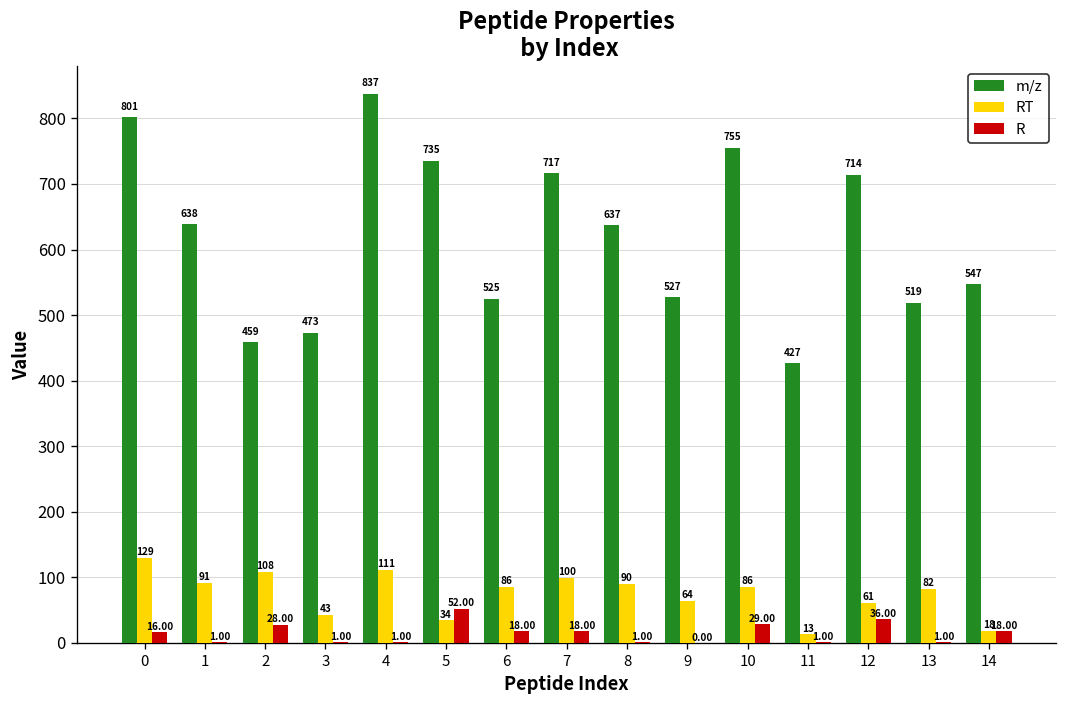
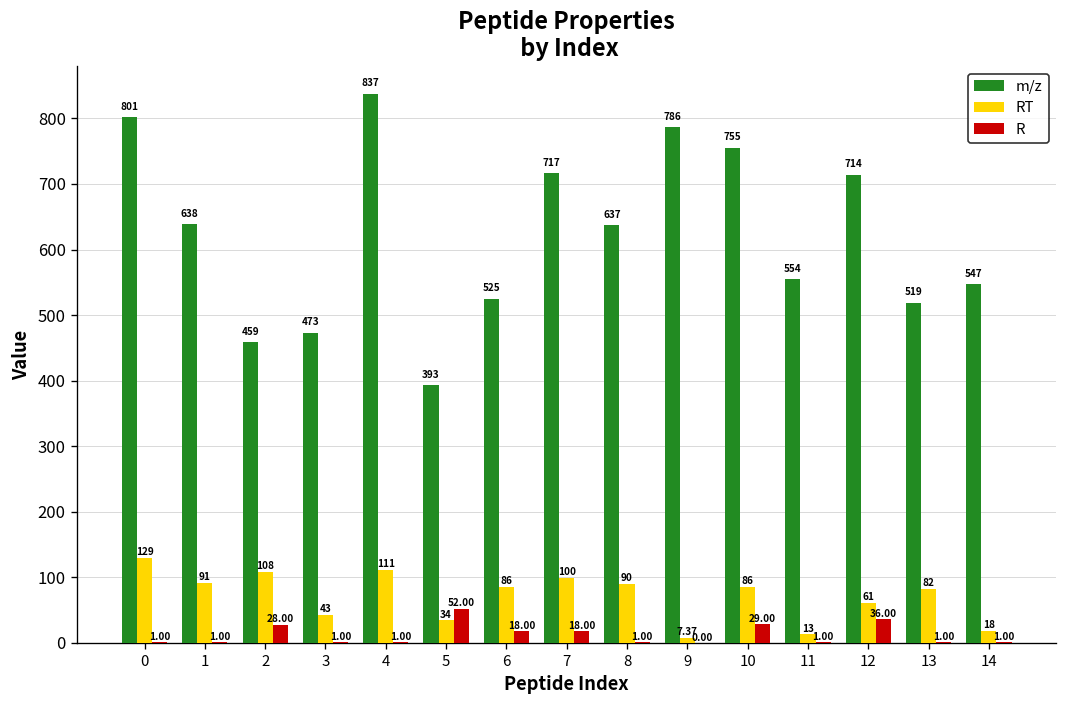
R, 0: 16.00 -> 1.00
m/z, 5: 735 -> 393
m/z, 9: 527 -> 786
RT, 9: 64 -> 7.37
m/z, 11: 427 -> 554
R, 14: 18.00 -> 1.00
